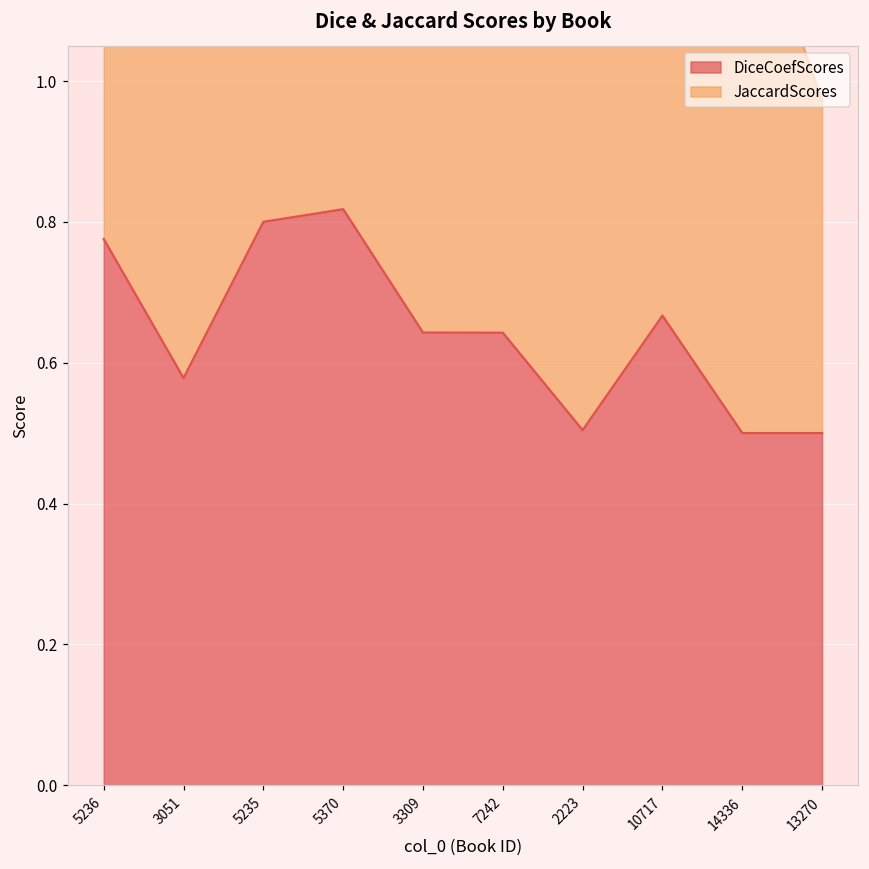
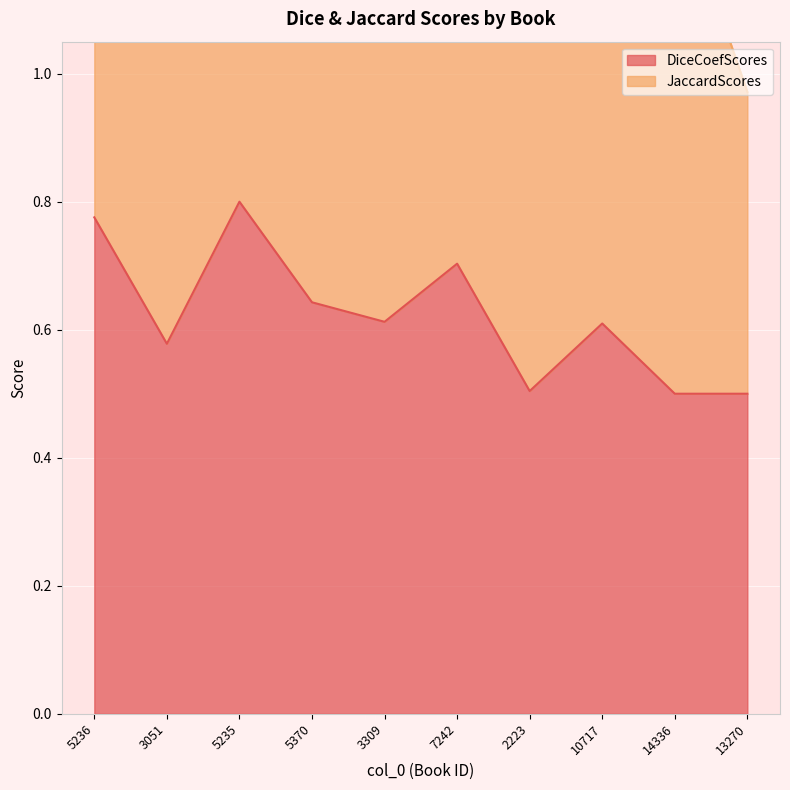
DiceCoefScores, 5370: 0.82 -> 0.64
DiceCoefScores, 3309: 0.64 -> 0.61
DiceCoefScores, 7242: 0.64 -> 0.70
DiceCoefScores, 10717: 0.67 -> 0.61
